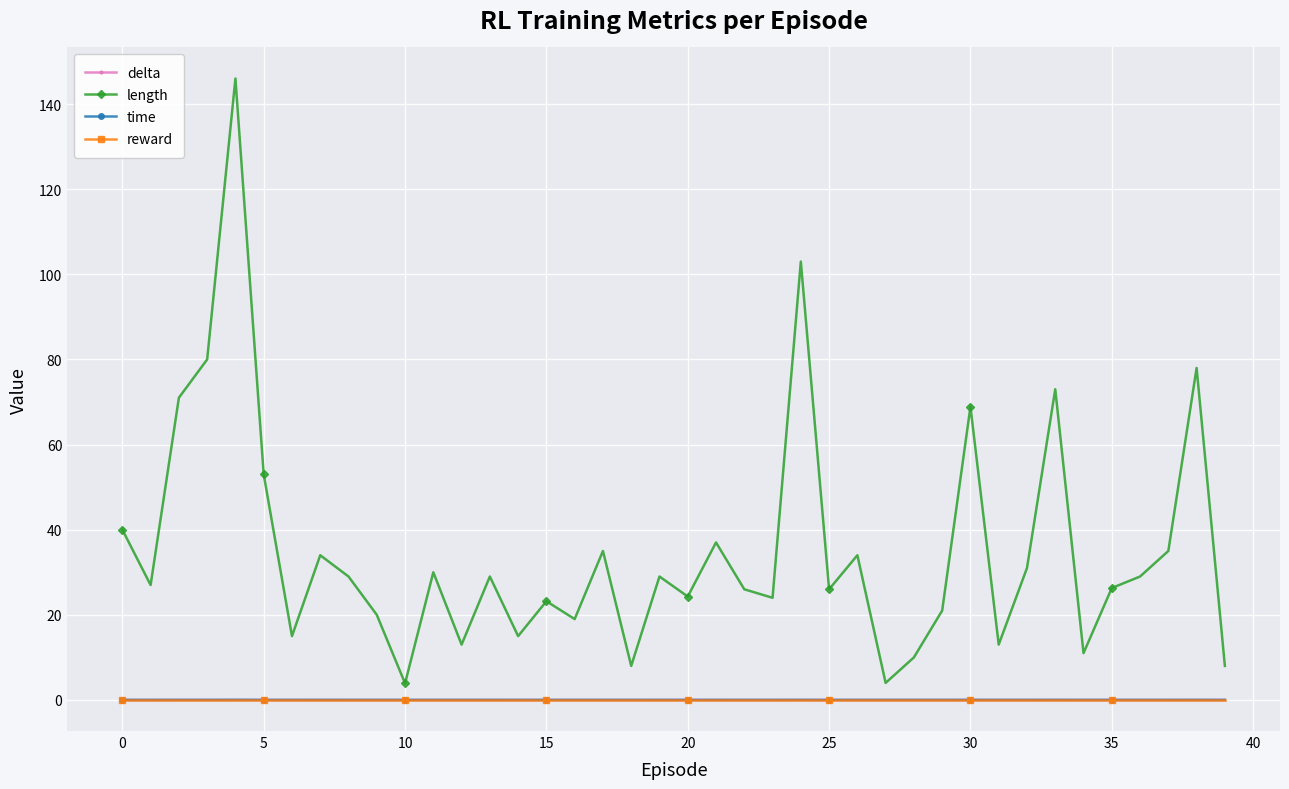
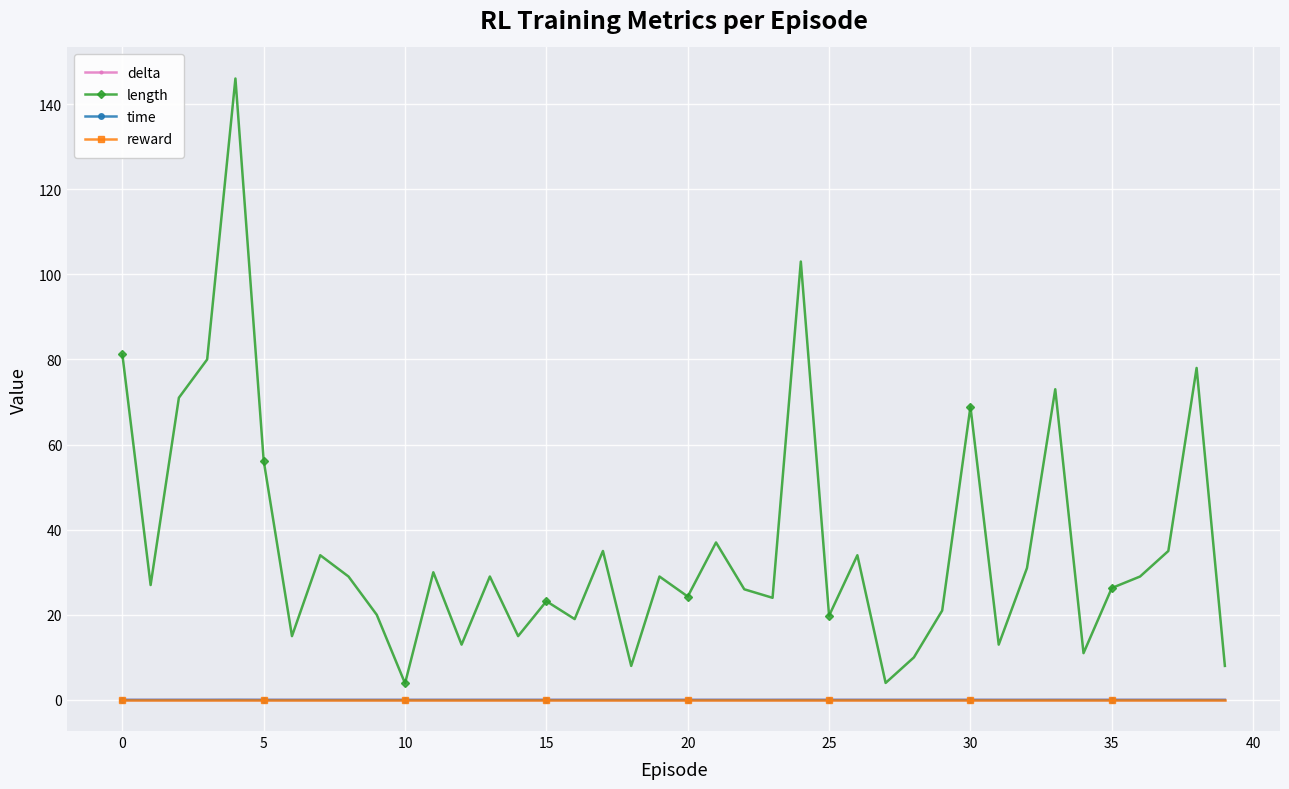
length, 0: 40 -> 81
length, 5: 53 -> 56
length, 25: 26 -> 20
